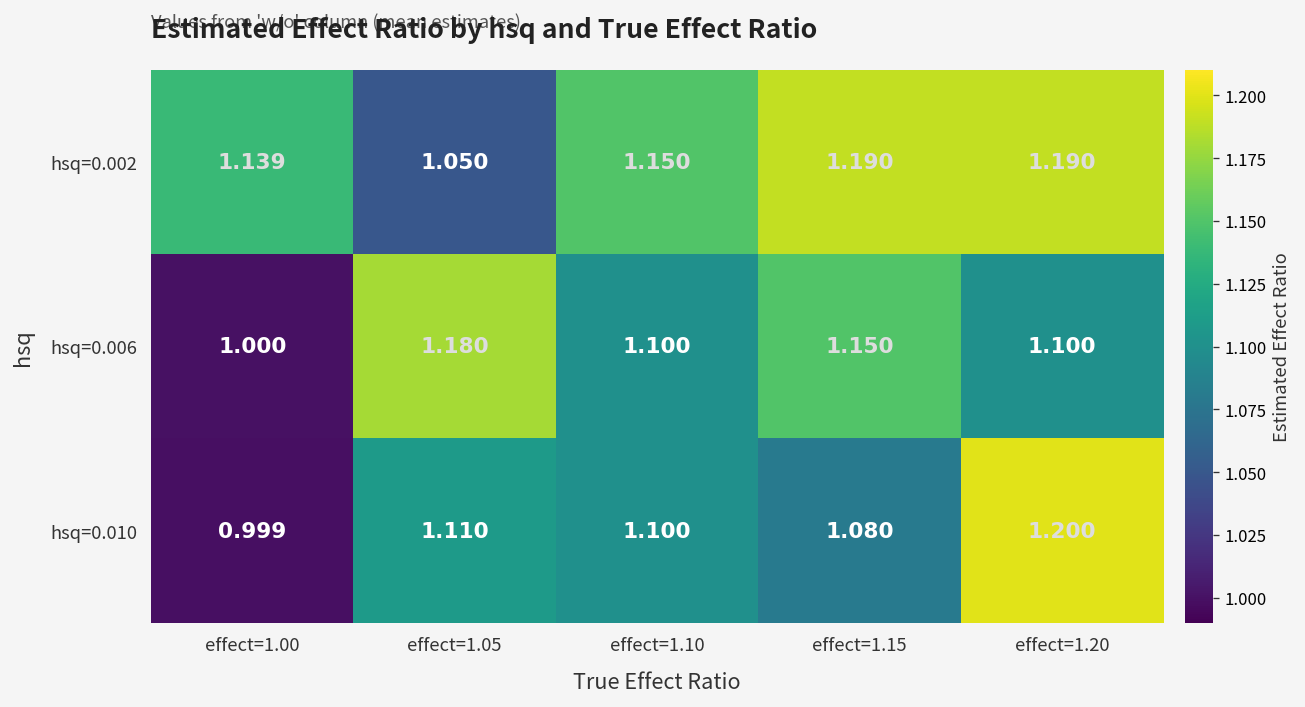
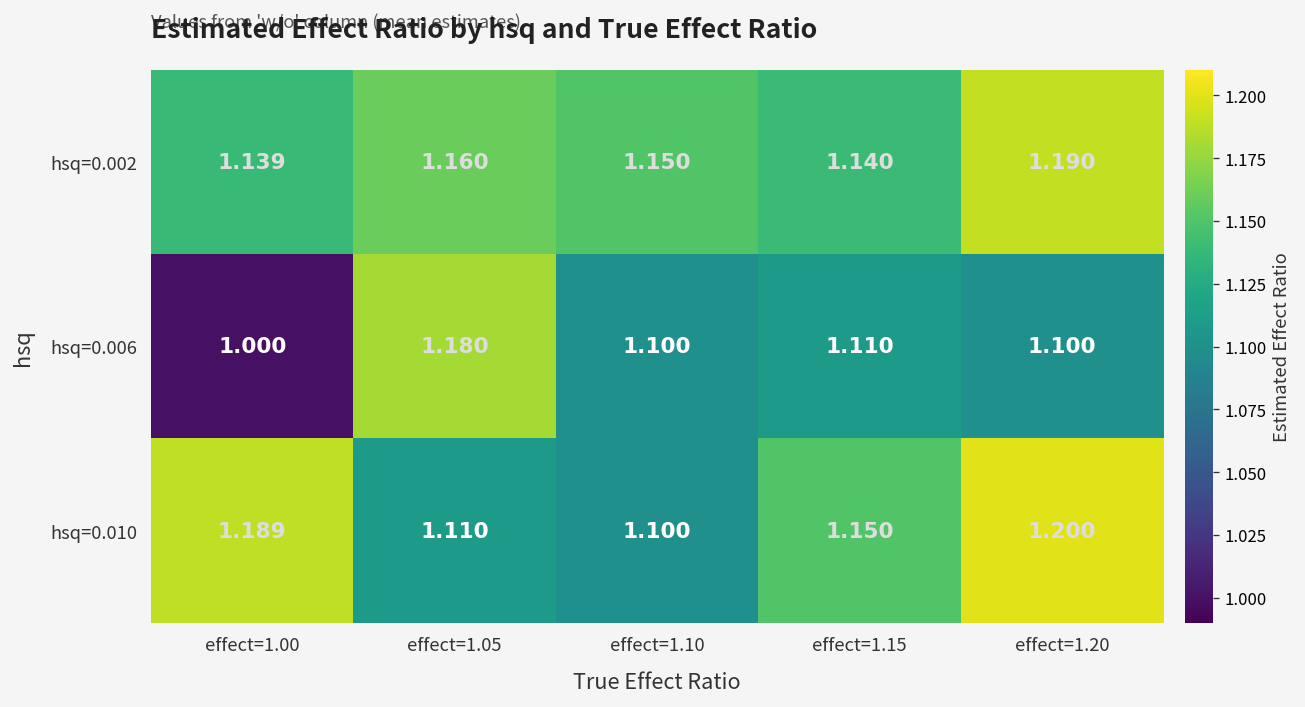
hsq=0.002, effect=1.05: 1.050 -> 1.160
hsq=0.002, effect=1.15: 1.190 -> 1.140
hsq=0.006, effect=1.15: 1.150 -> 1.110
hsq=0.010, effect=1.00: 0.999 -> 1.189
hsq=0.010, effect=1.15: 1.080 -> 1.150
